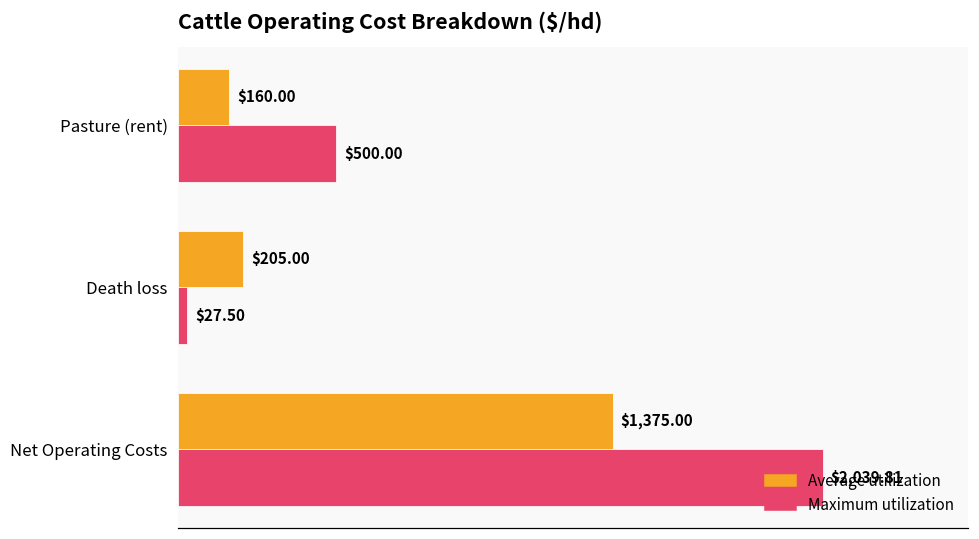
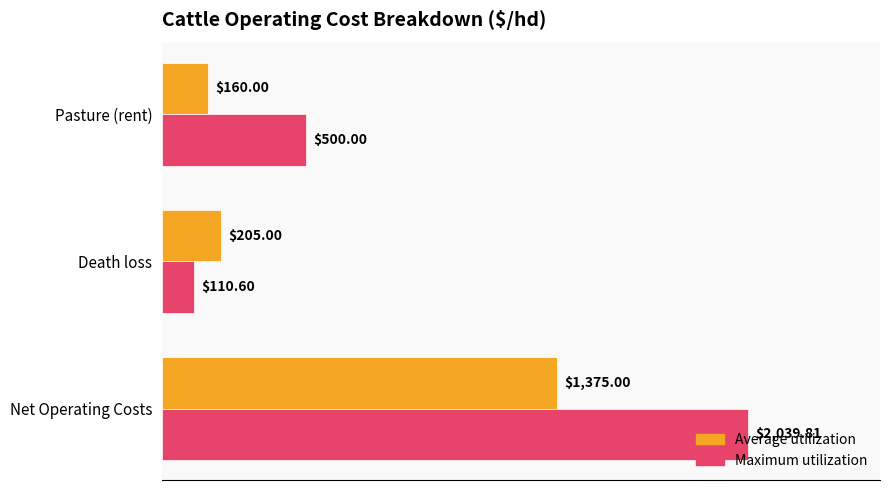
Maximum utilization, Death loss: $27.50 -> $110.60
